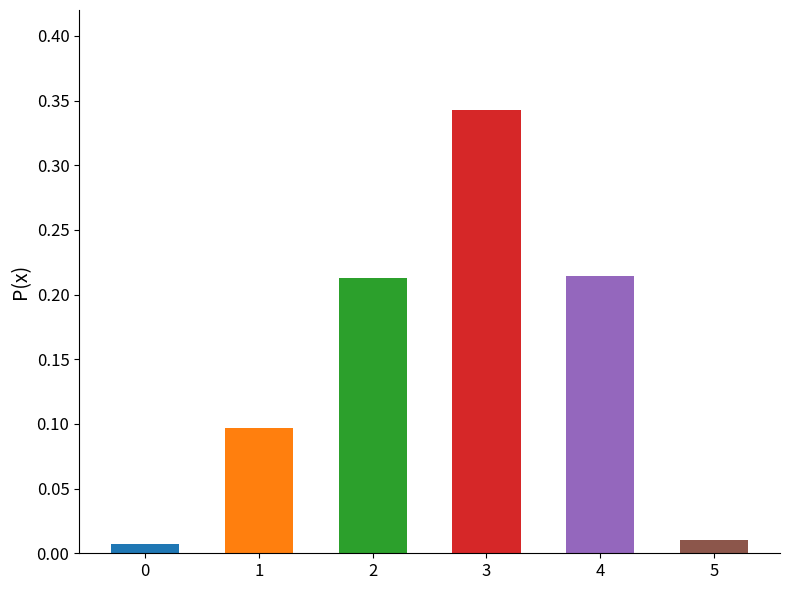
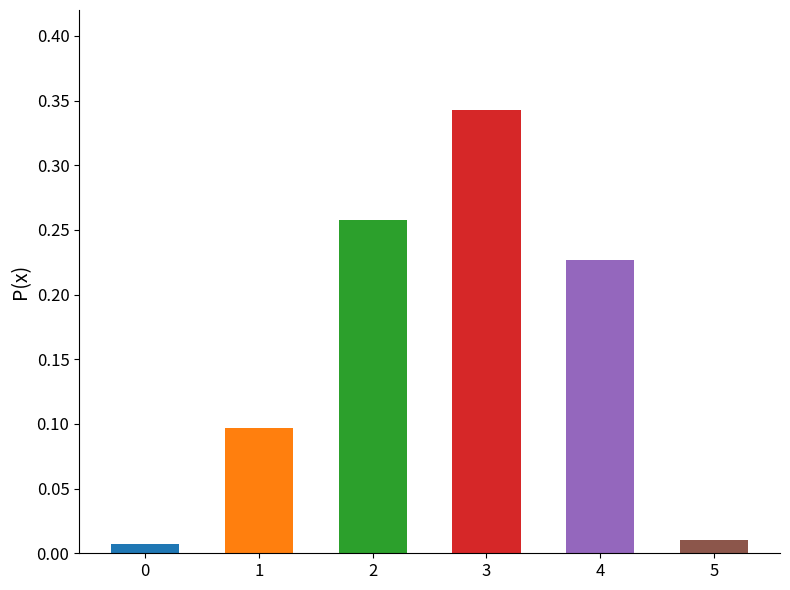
2: 0.213 -> 0.258
4: 0.214 -> 0.227
